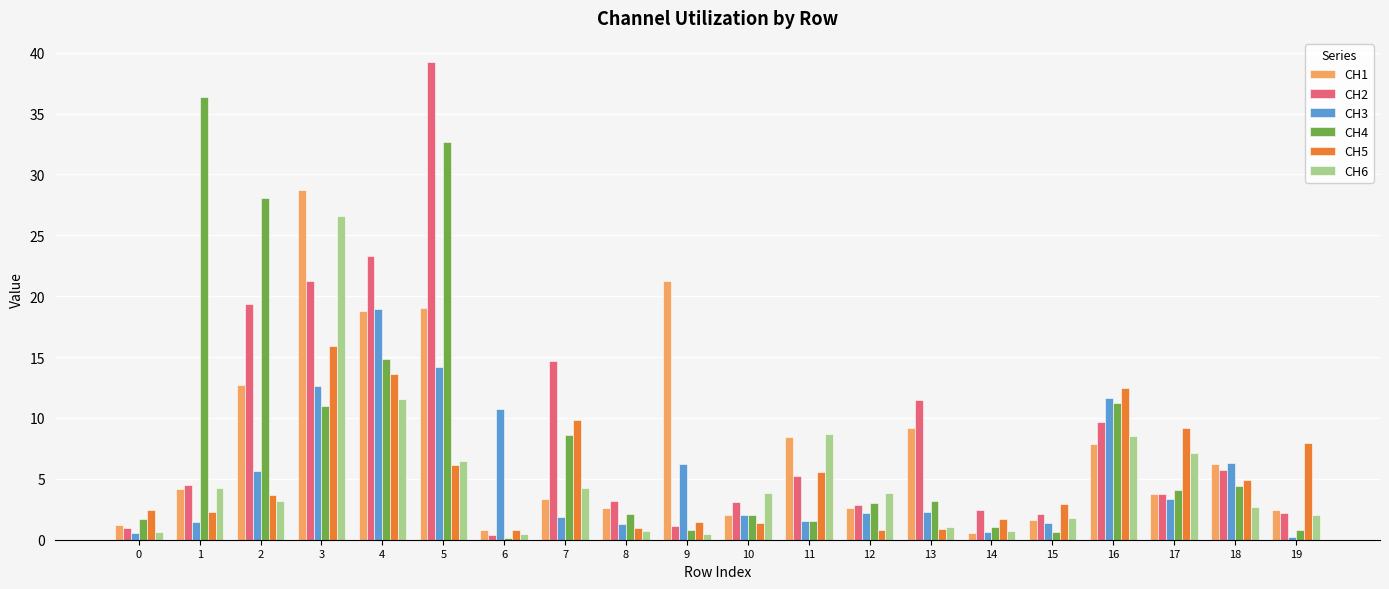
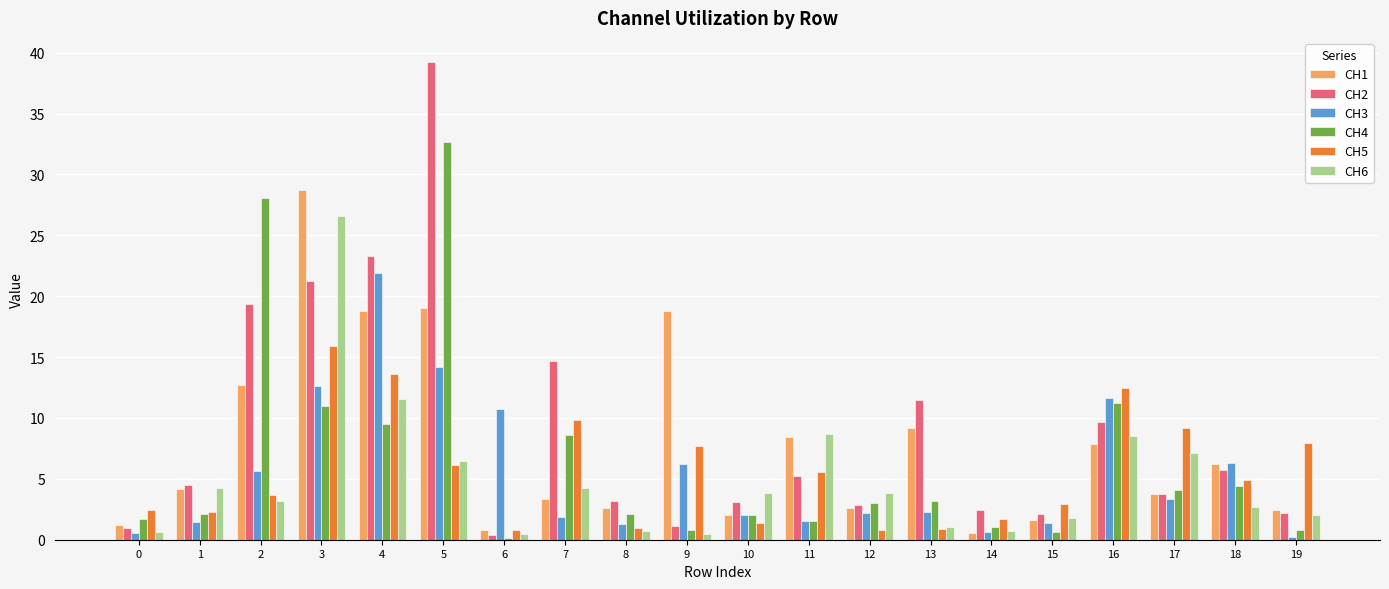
CH4, 1: 36.3 -> 2.2
CH3, 4: 19.0 -> 21.9
CH4, 4: 14.9 -> 9.5
CH1, 9: 21.3 -> 18.8
CH5, 9: 1.4 -> 7.7
